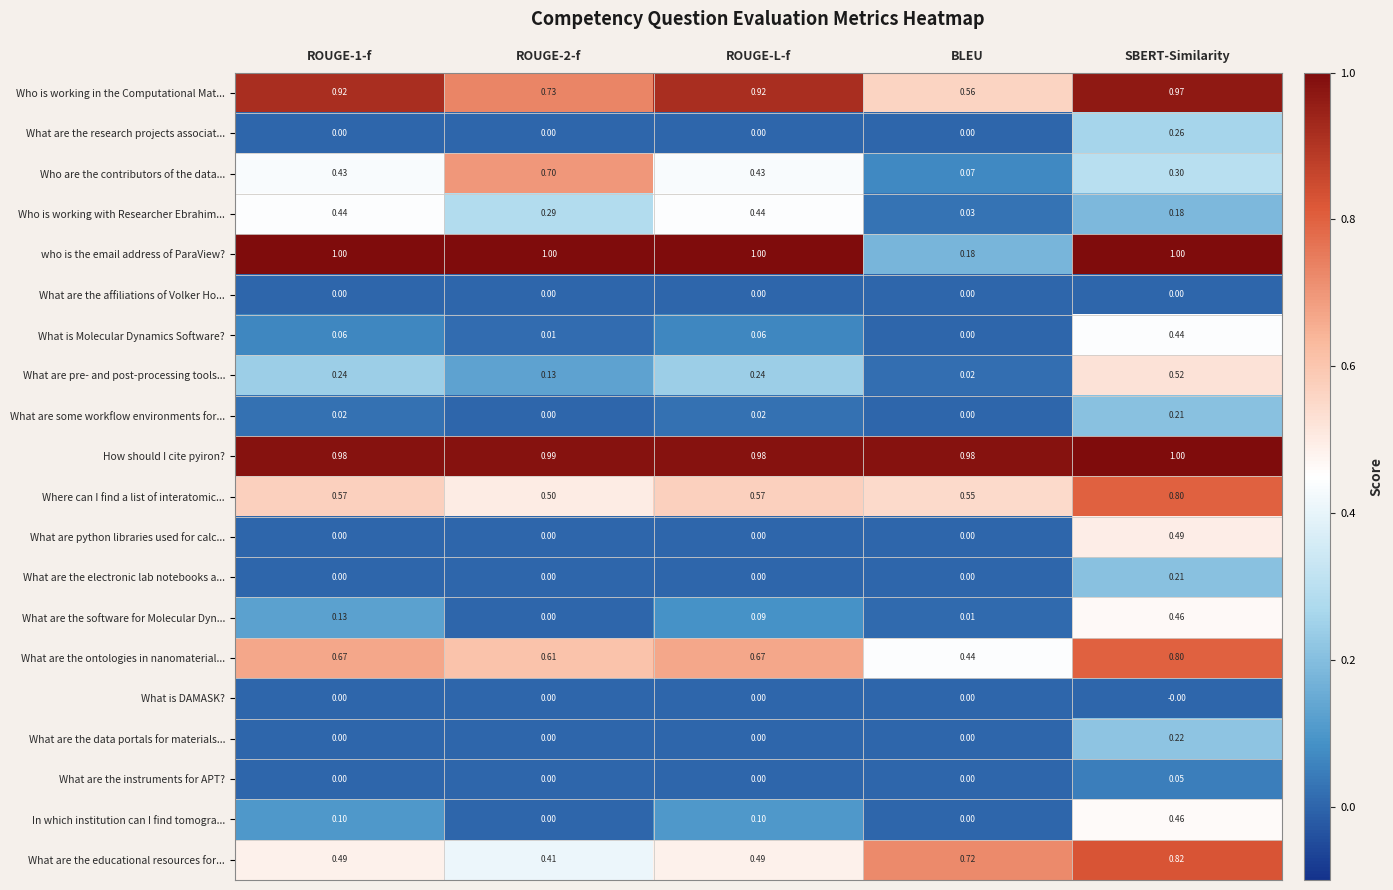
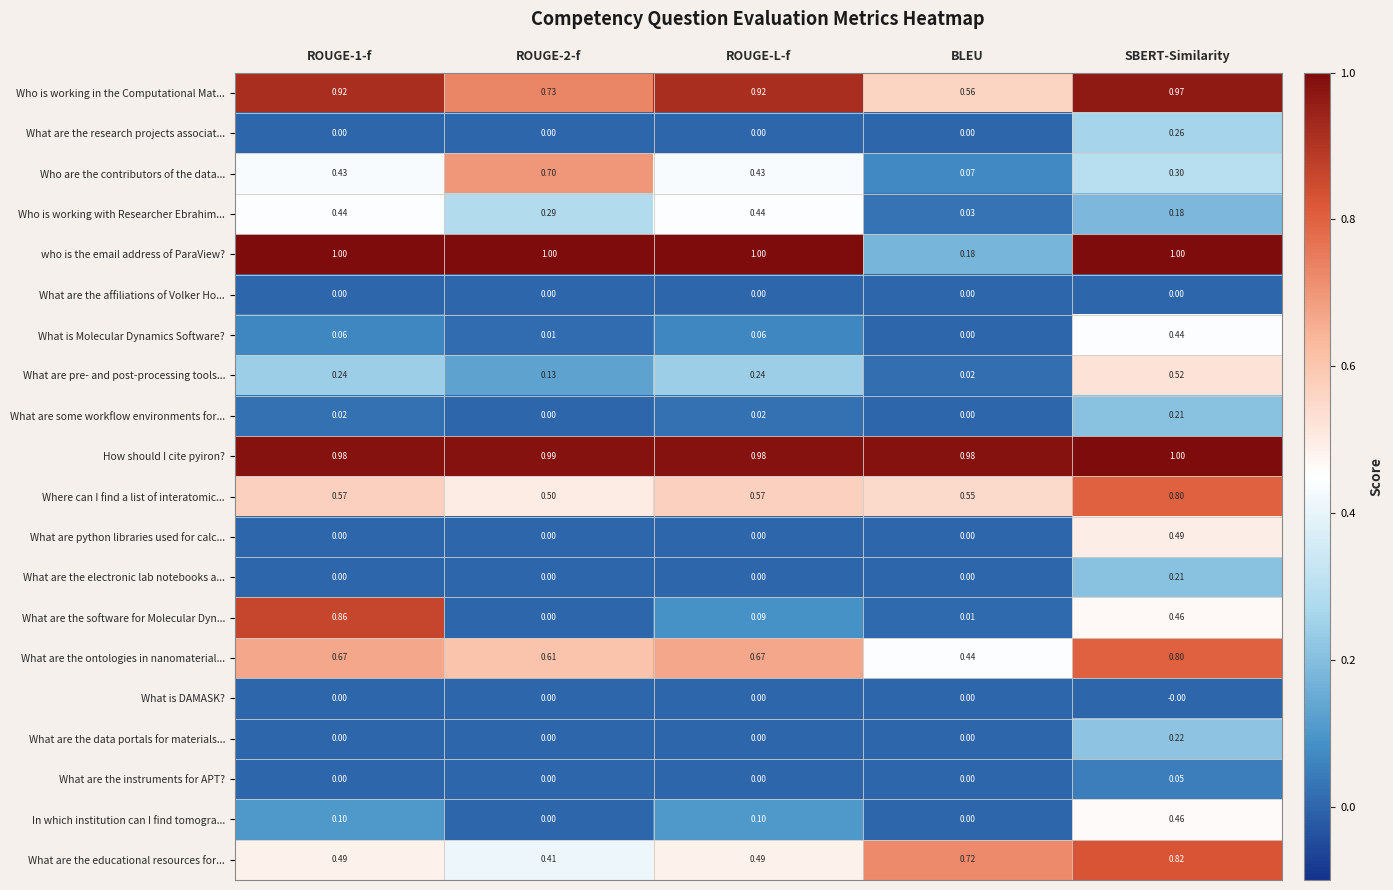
What are the software for Molecular Dyn..., ROUGE-1-f: 0.13 -> 0.86
